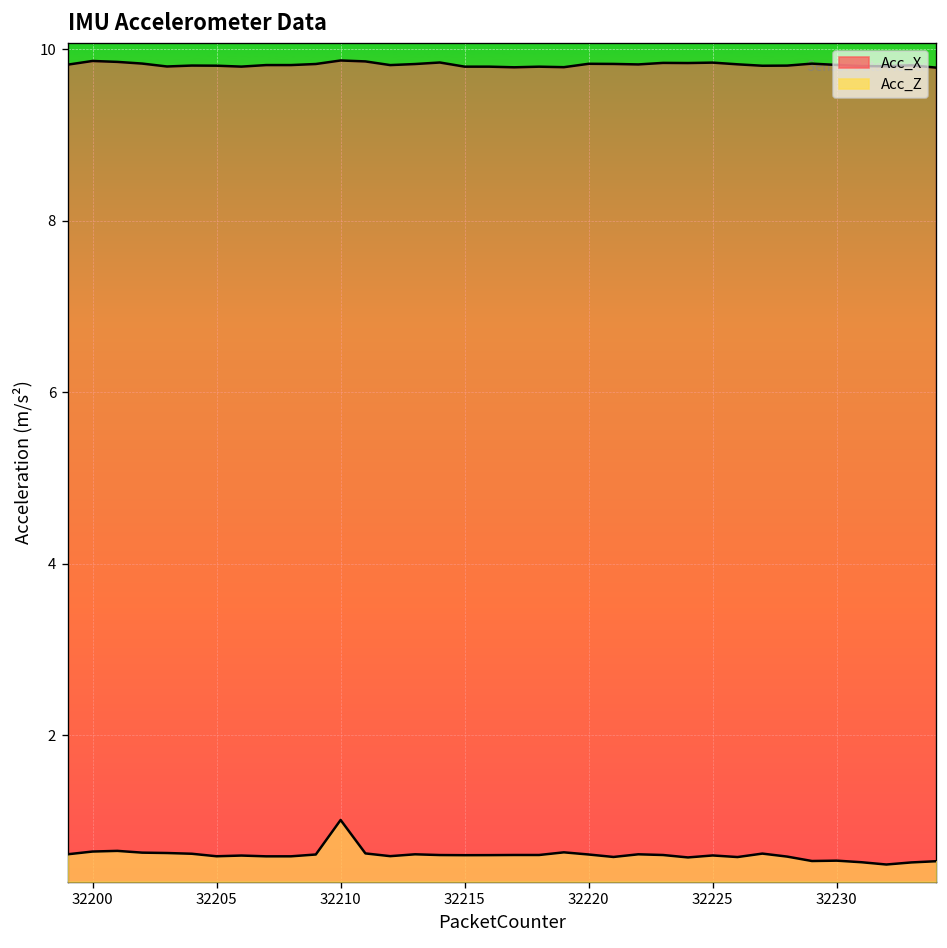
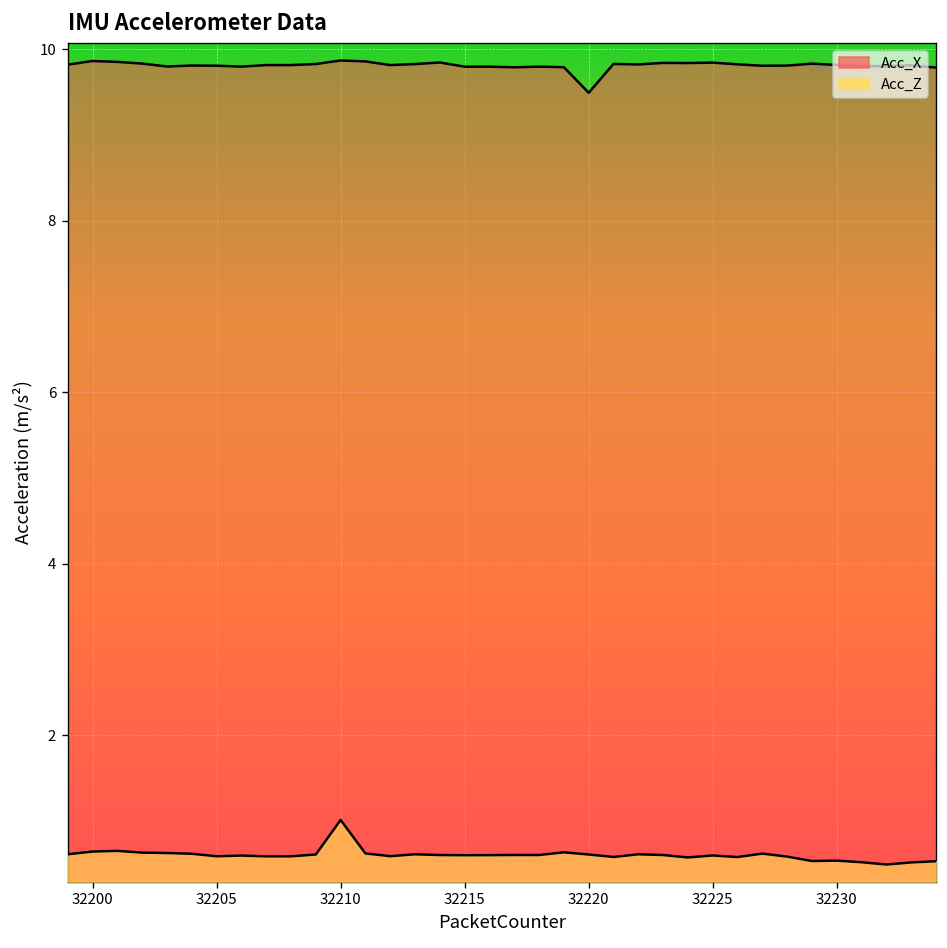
Acc_X, 32220: 9.8 -> 9.5
